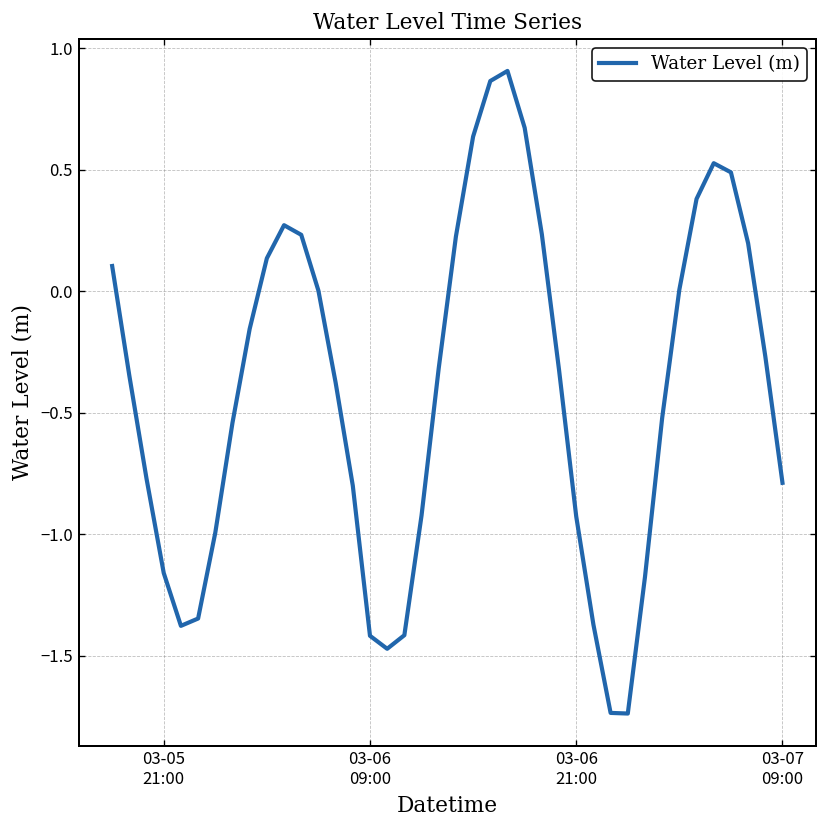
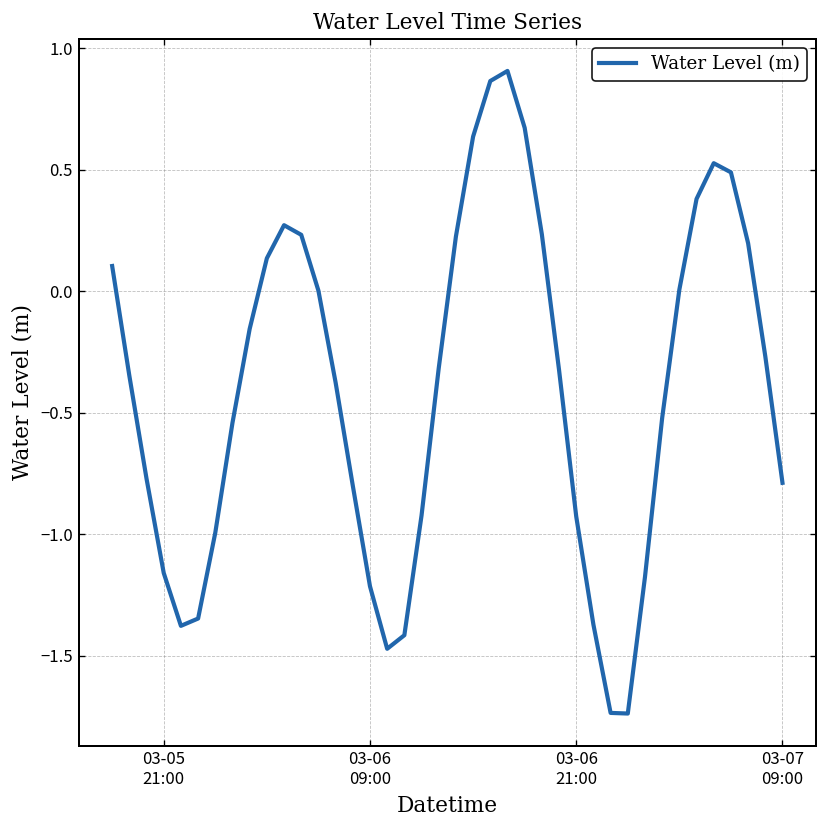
03-06 09:00: -1.42 -> -1.21
